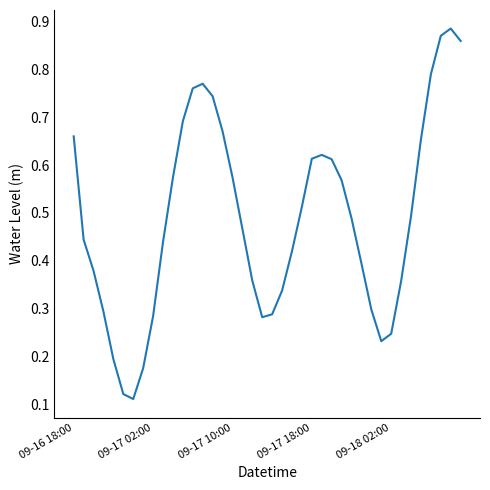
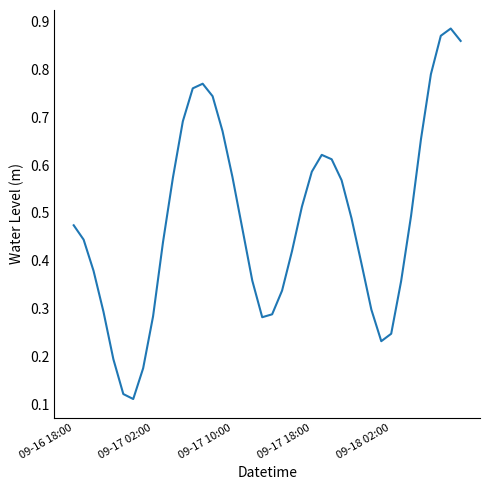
09-16 18:00: 0.66 -> 0.47
09-17 18:00: 0.61 -> 0.59
